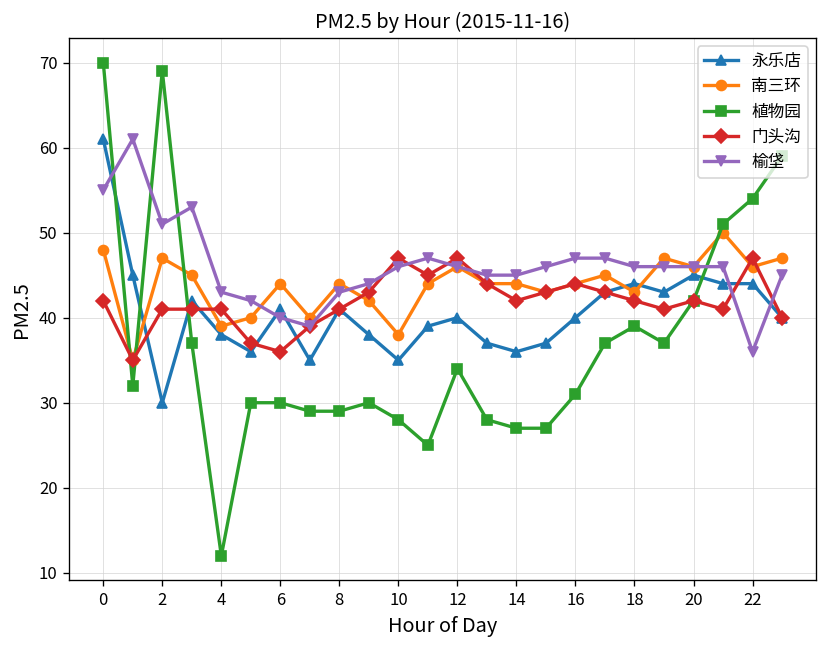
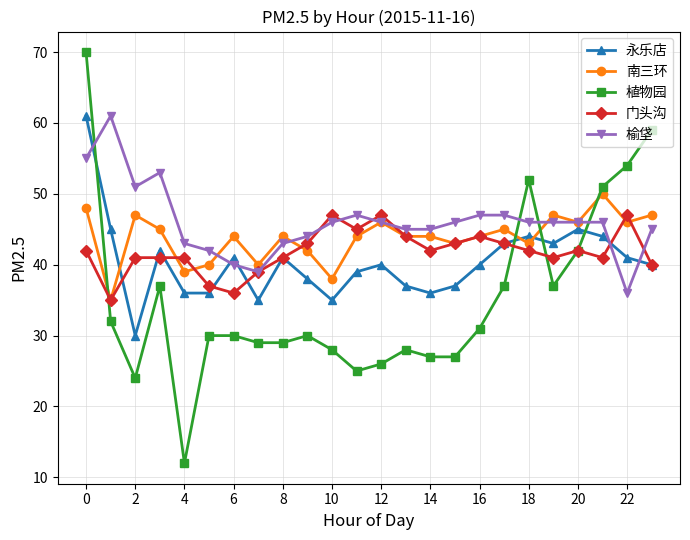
植物园, 2: 69 -> 24
永乐店, 4: 38 -> 36
植物园, 12: 34 -> 26
植物园, 18: 39 -> 52
永乐店, 22: 44 -> 41
